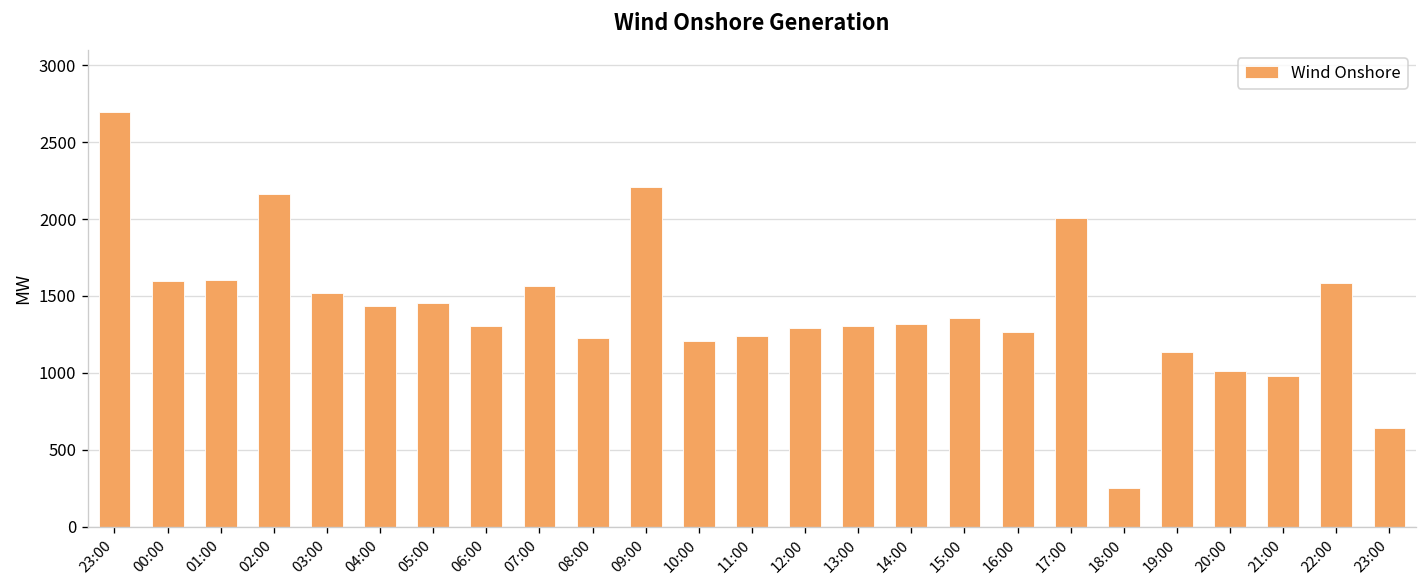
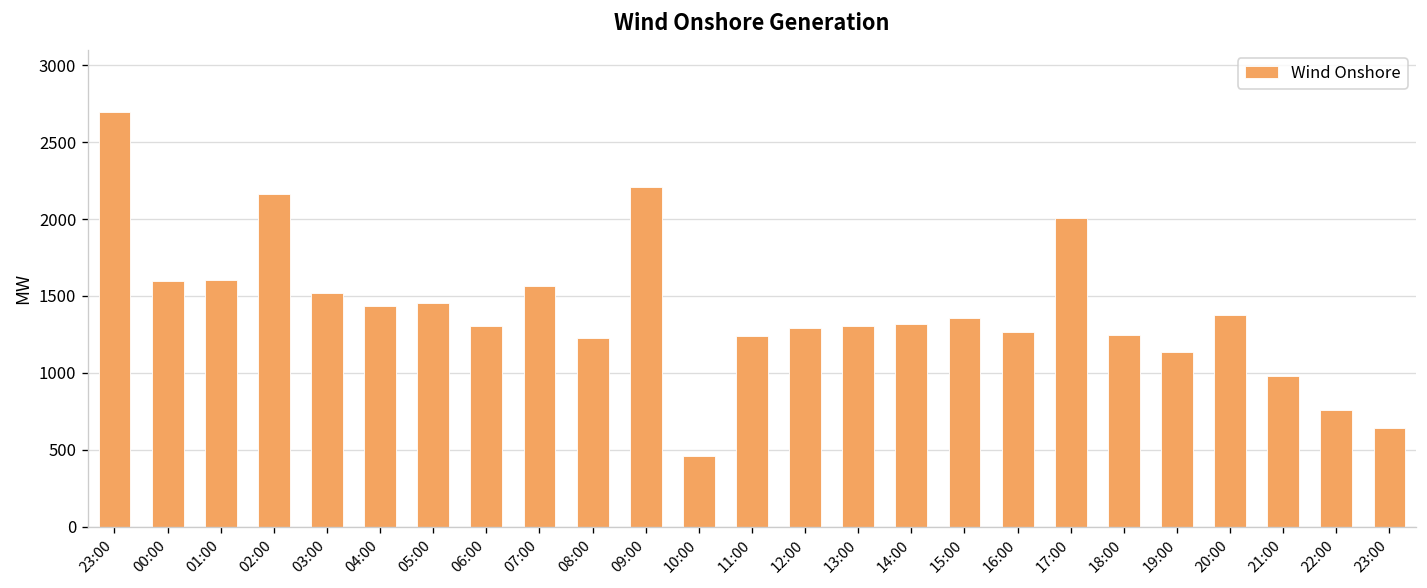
10:00: 1210 -> 460
18:00: 250 -> 1250
20:00: 1010 -> 1380
22:00: 1580 -> 760
